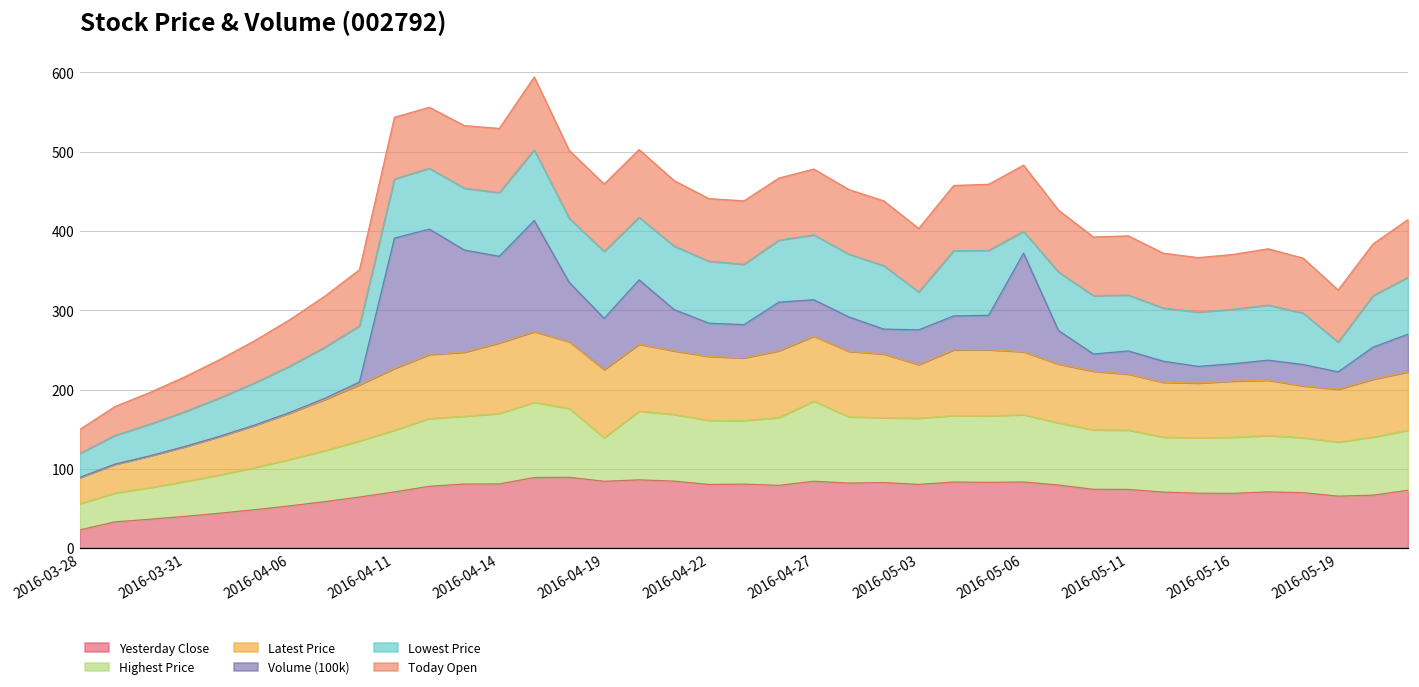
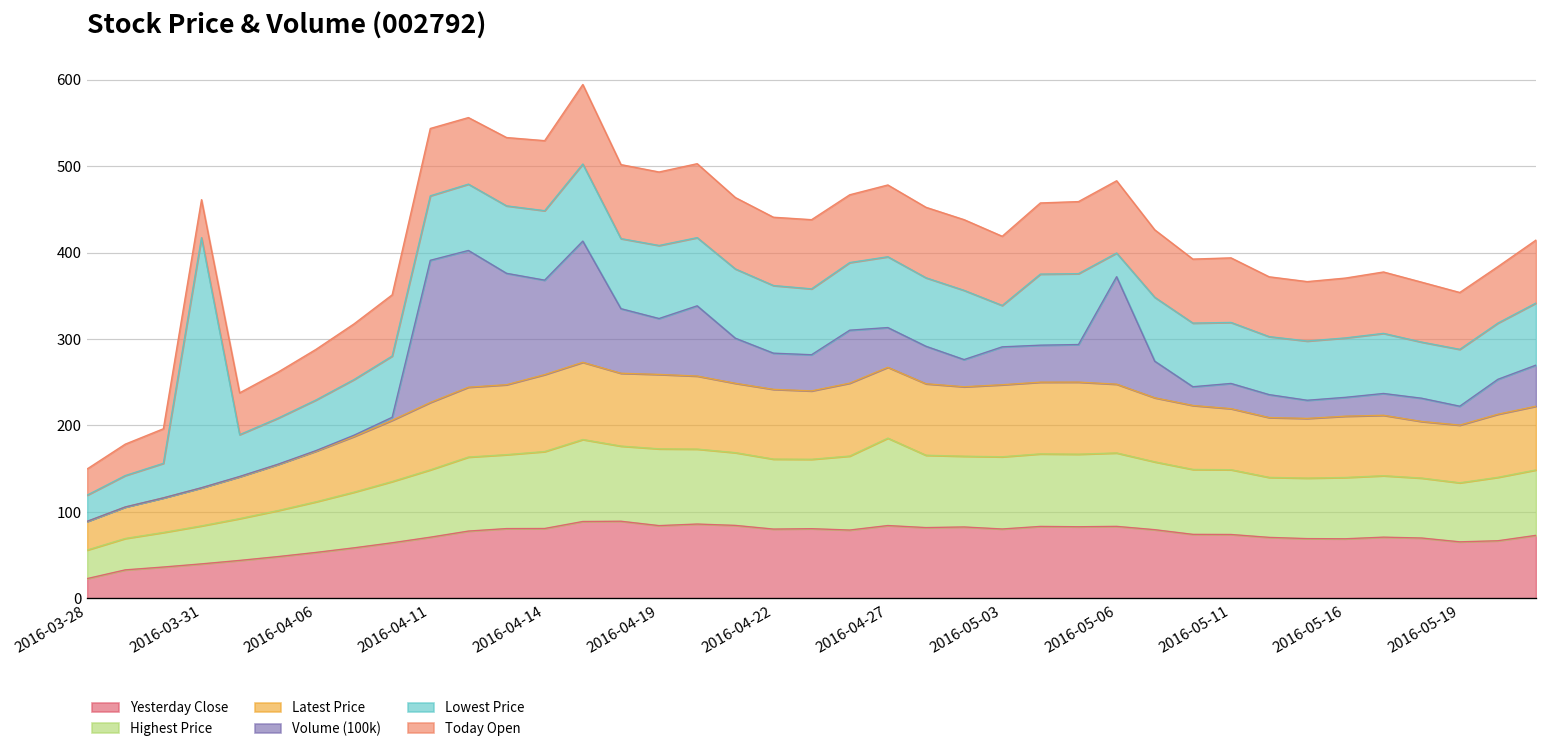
Lowest Price, 2016-03-31: 40 -> 290
Highest Price, 2016-04-19: 50 -> 90
Latest Price, 2016-05-03: 70 -> 80
Lowest Price, 2016-05-19: 40 -> 70
